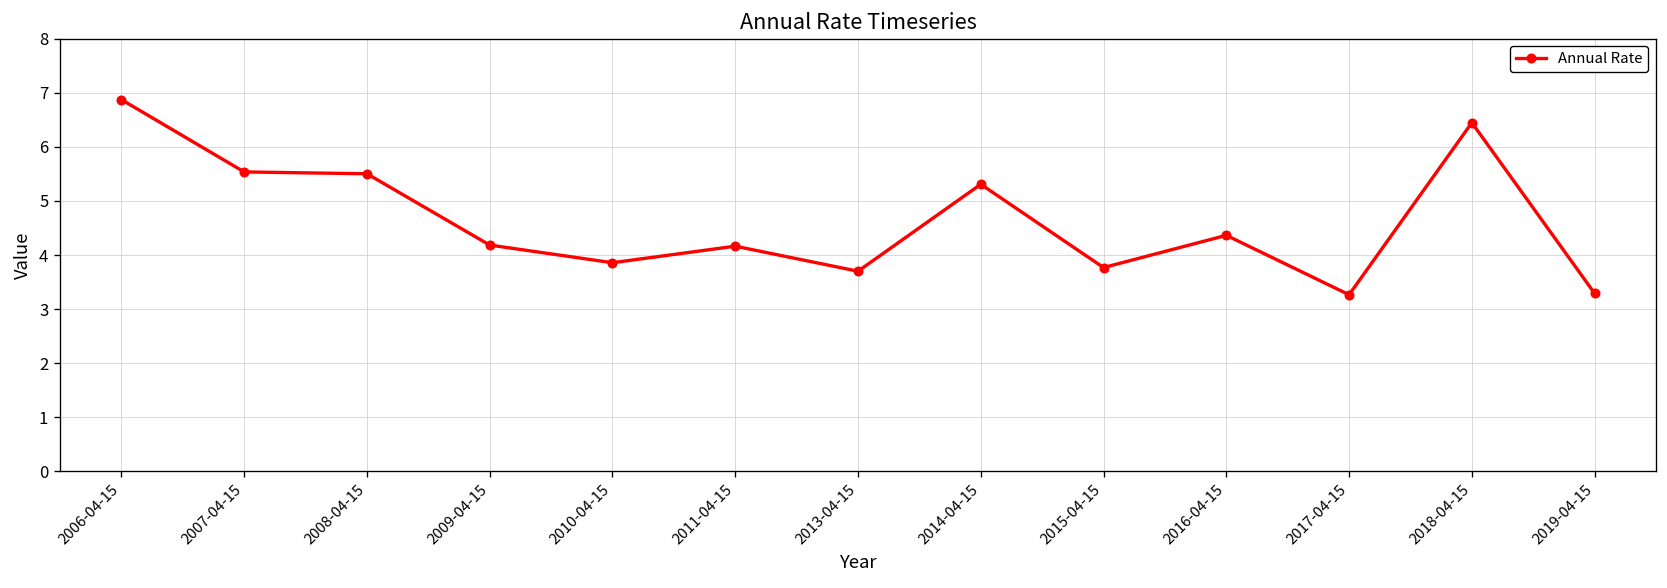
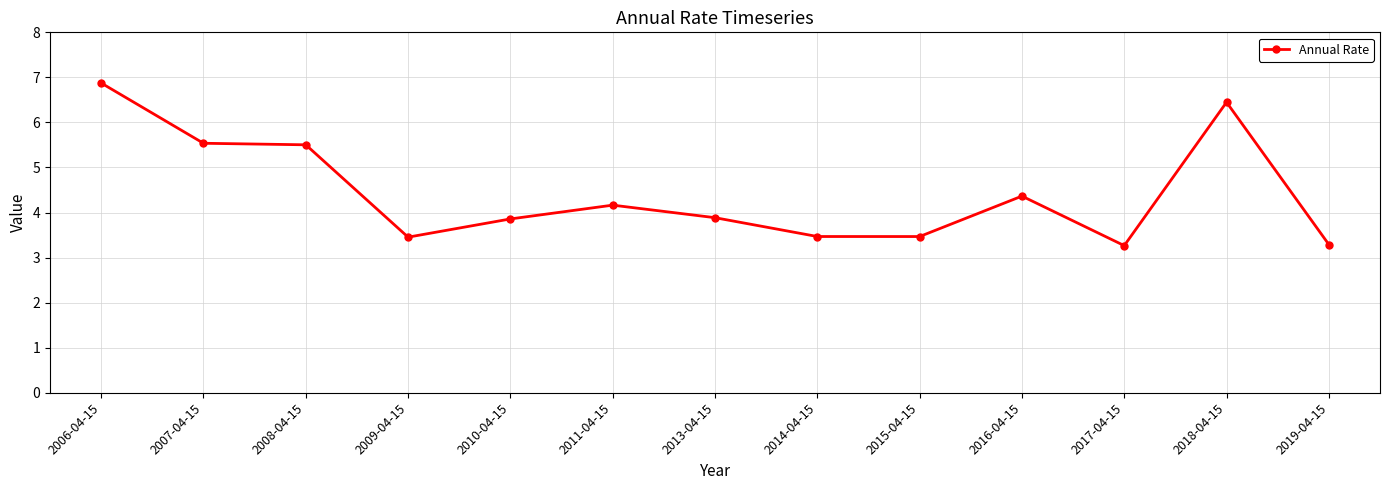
2009-04-15: 4.2 -> 3.5
2013-04-15: 3.7 -> 3.9
2014-04-15: 5.3 -> 3.5
2015-04-15: 3.8 -> 3.5
